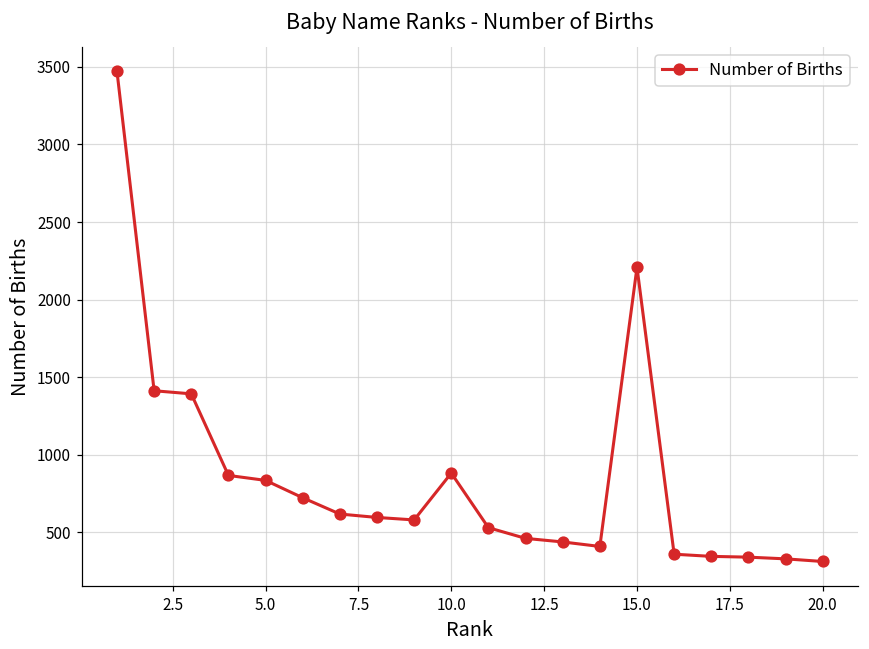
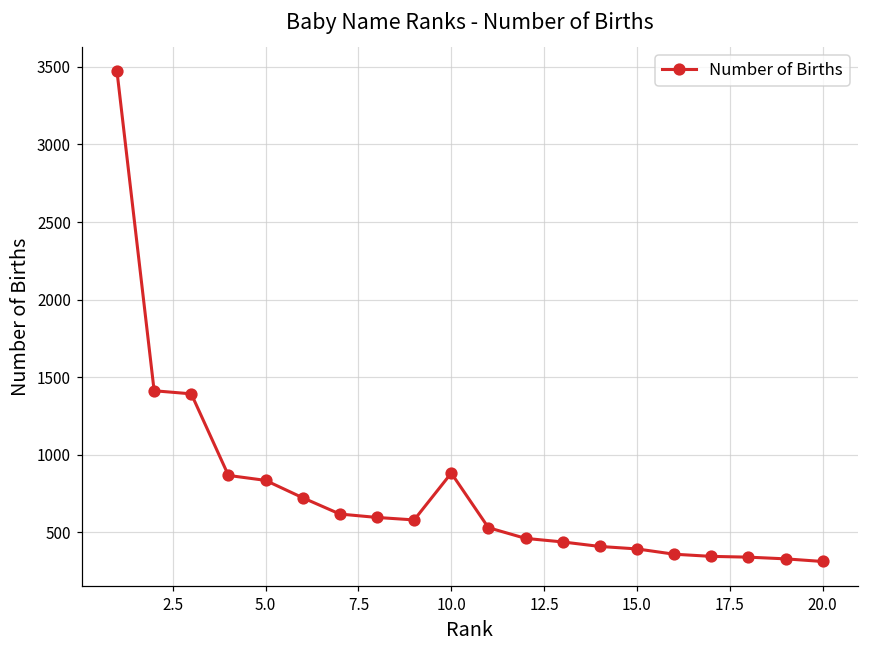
15.0: 2210 -> 390
